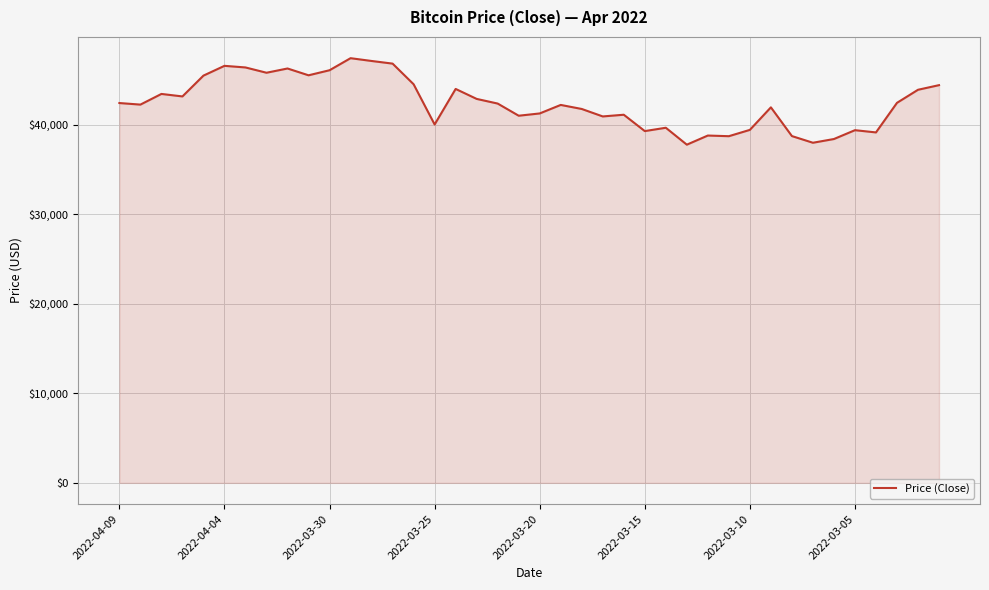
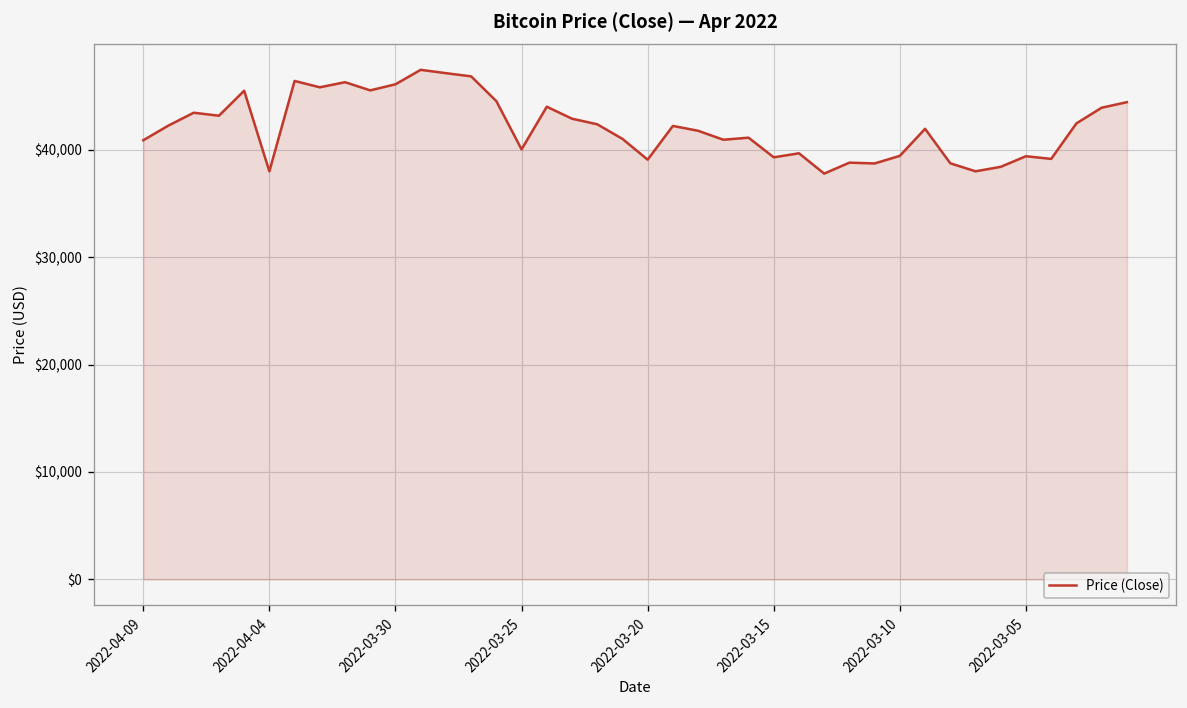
2022-04-09: $42,000 -> $41,000
2022-04-04: $47,000 -> $38,000
2022-03-20: $41,000 -> $39,000
